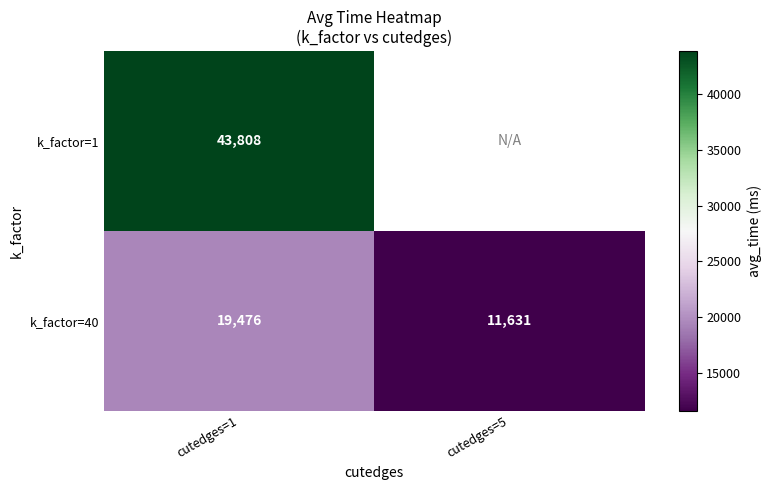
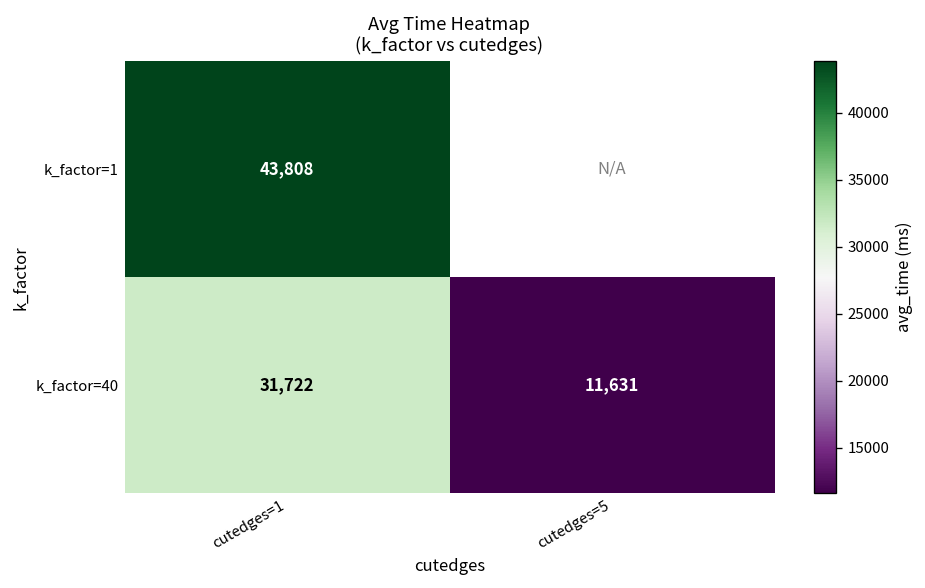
k_factor=40, cutedges=1: 19,476 -> 31,722
